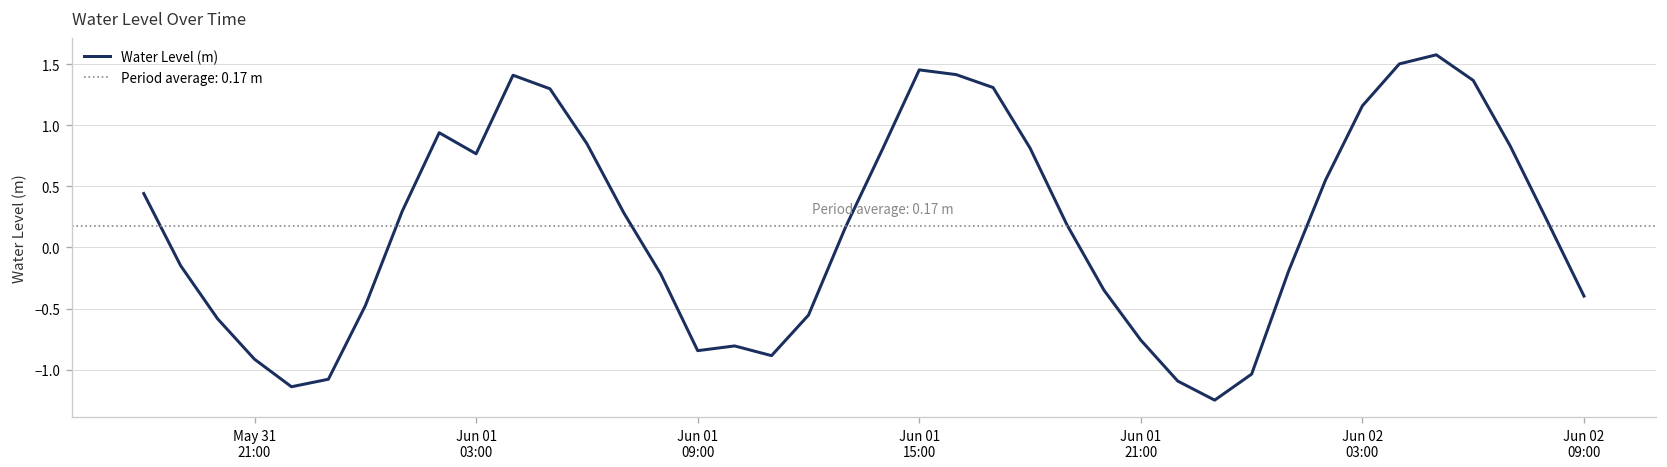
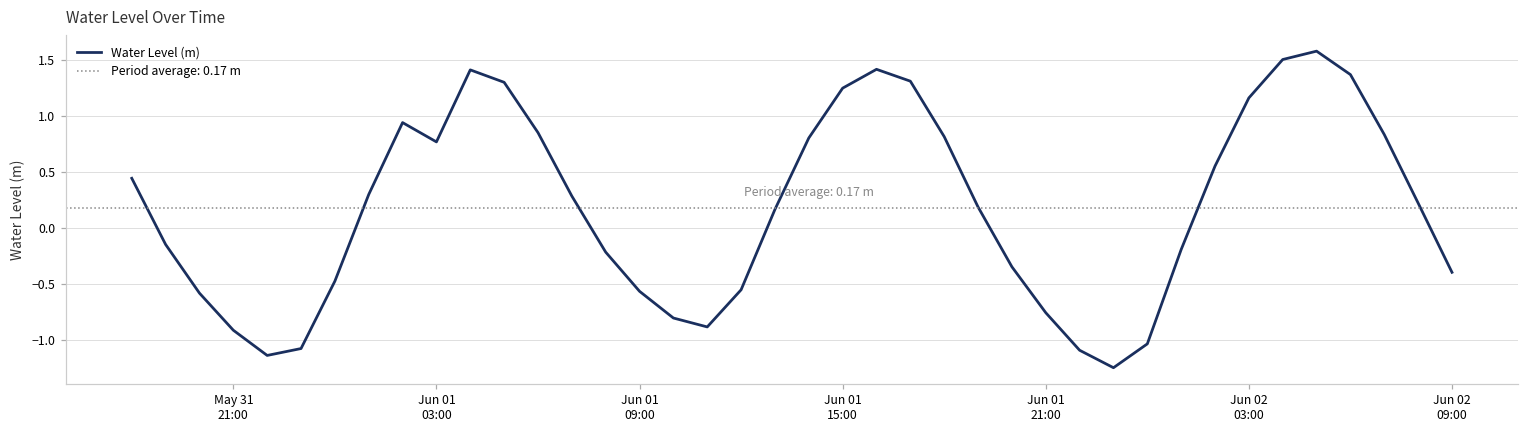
Jun 01 09:00: -0.84 -> -0.57
Jun 01 15:00: 1.45 -> 1.25
